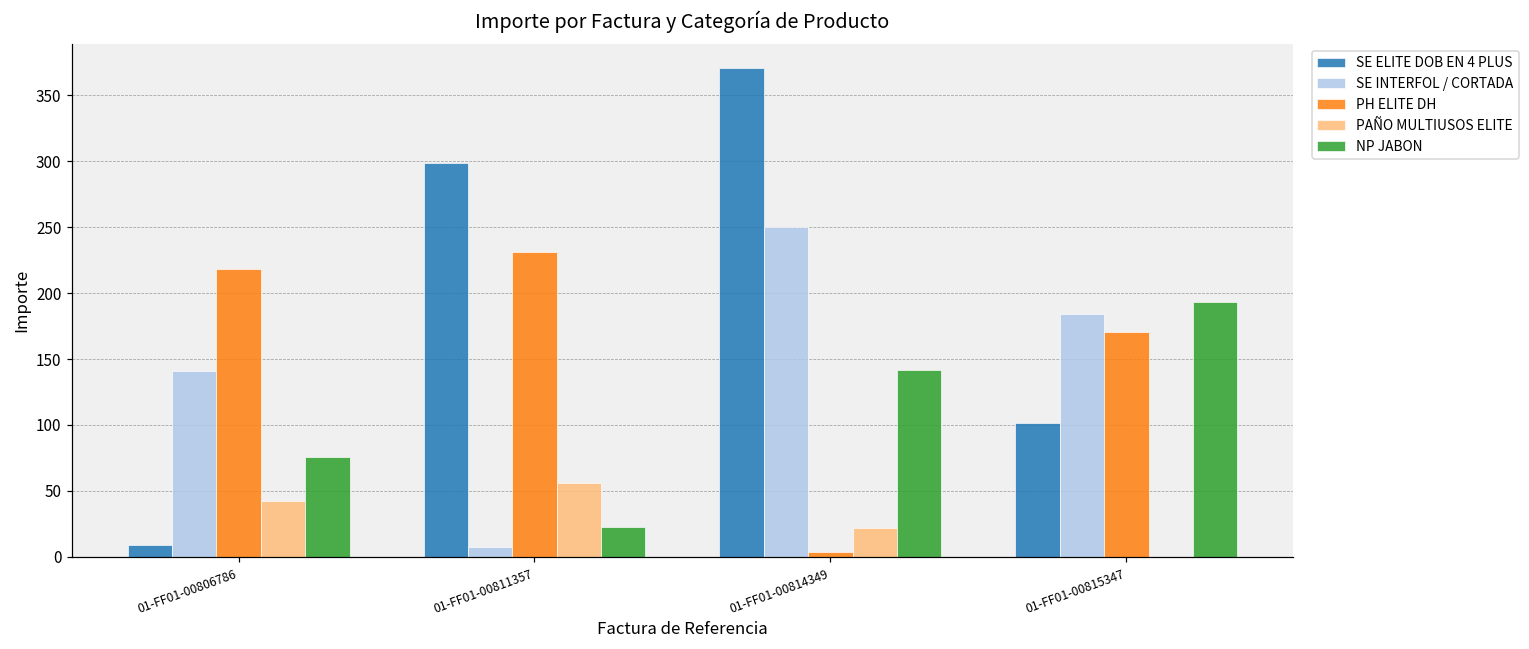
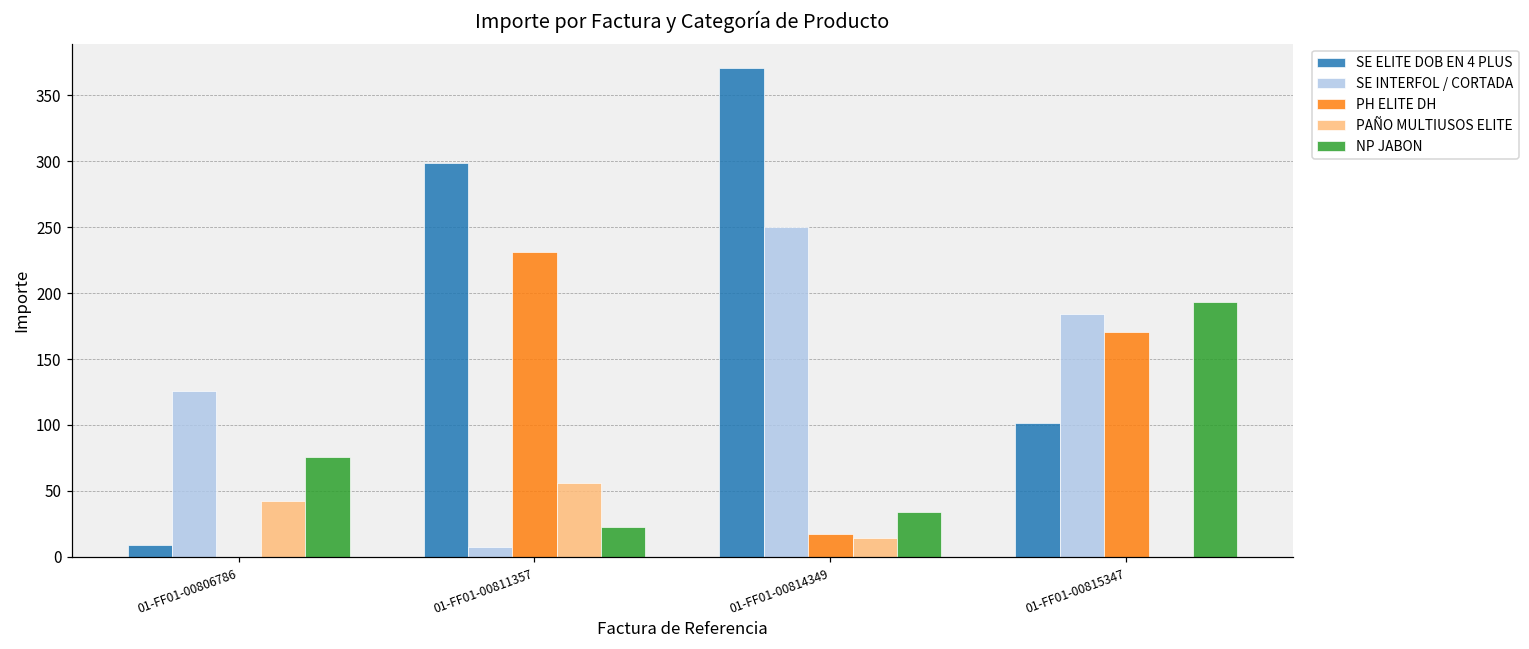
SE INTERFOL / CORTADA, 01-FF01-00806786: 141 -> 126
PH ELITE DH, 01-FF01-00806786: 218 -> 0
PH ELITE DH, 01-FF01-00814349: 4 -> 17
PAÑO MULTIUSOS ELITE, 01-FF01-00814349: 22 -> 14
NP JABON, 01-FF01-00814349: 142 -> 34
